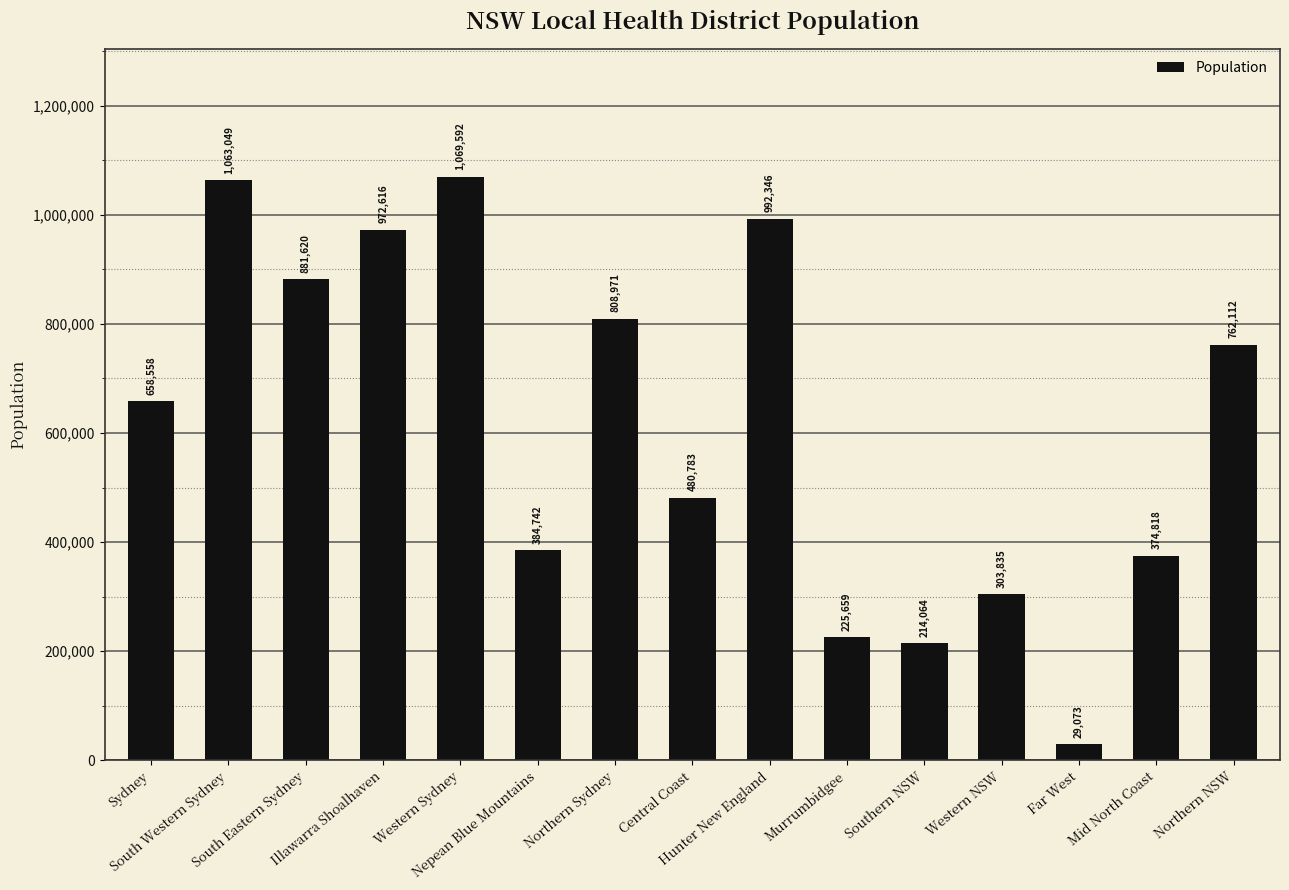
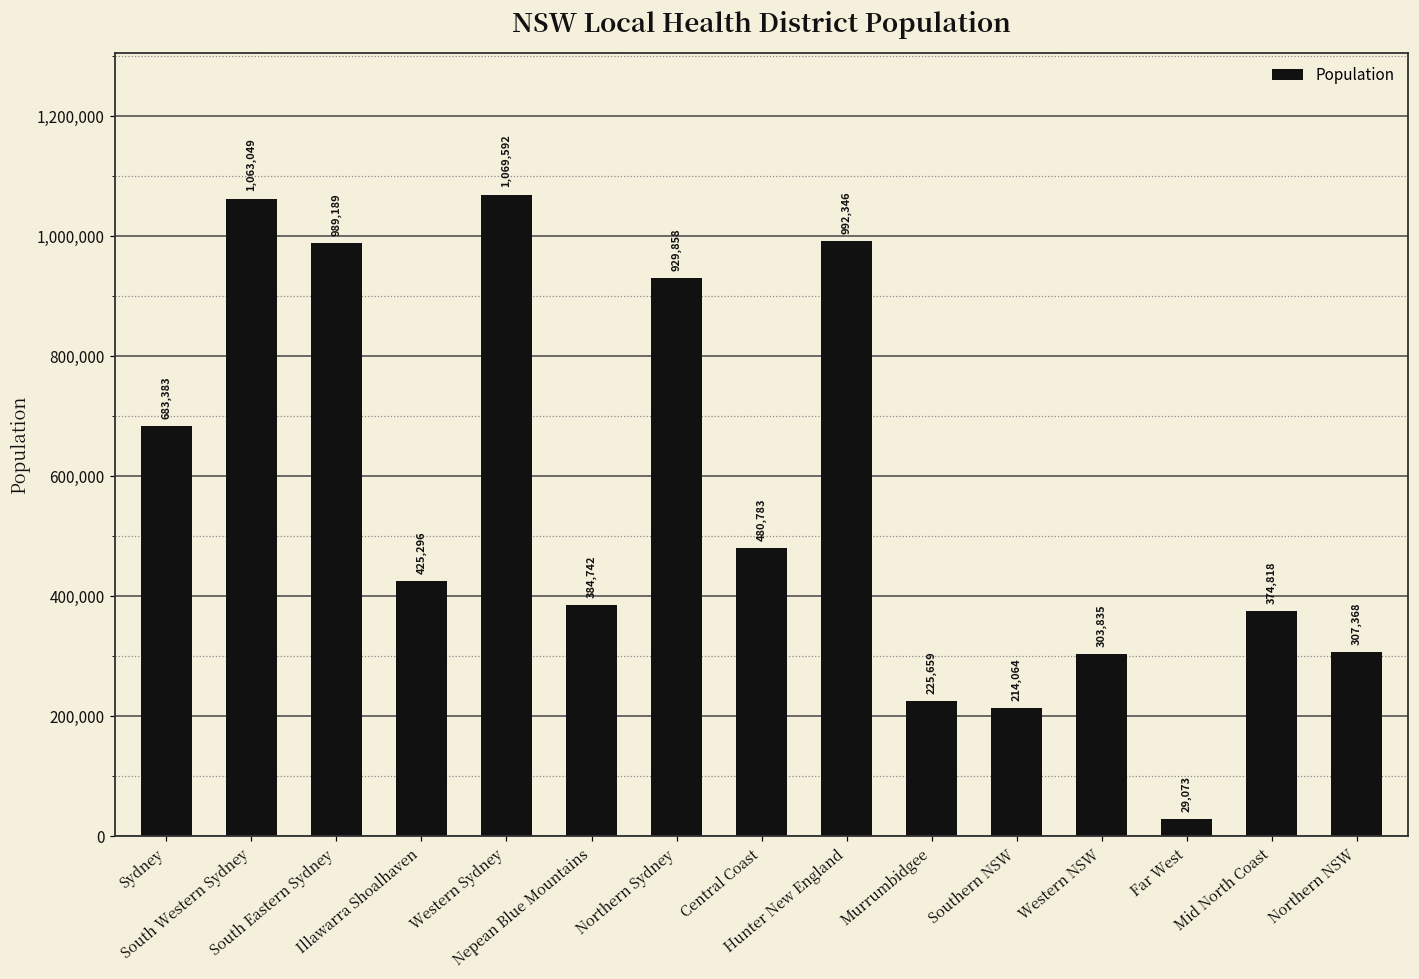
Sydney: 658,558 -> 683,383
South Eastern Sydney: 881,620 -> 989,189
Illawarra Shoalhaven: 972,616 -> 425,296
Northern Sydney: 808,971 -> 929,858
Northern NSW: 762,112 -> 307,368
